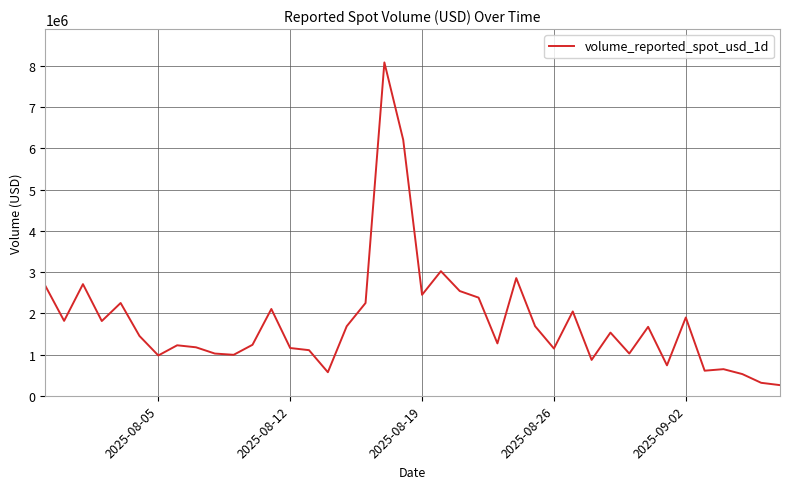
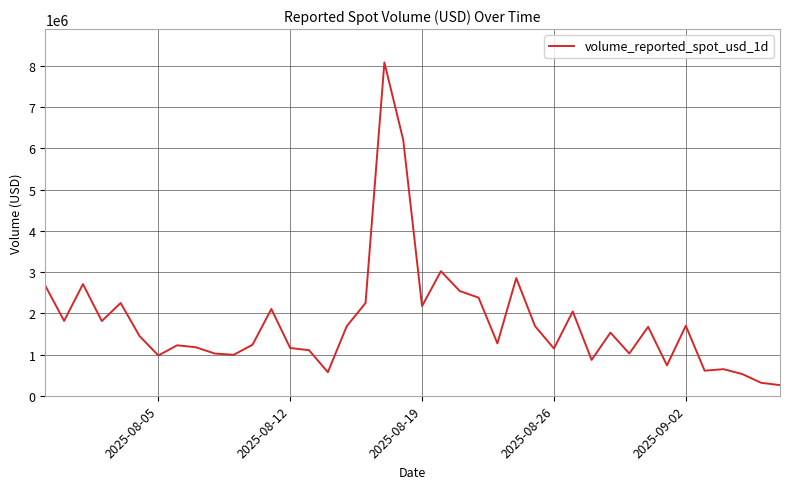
2025-08-19: 2400000 -> 2200000
2025-09-02: 1900000 -> 1700000
